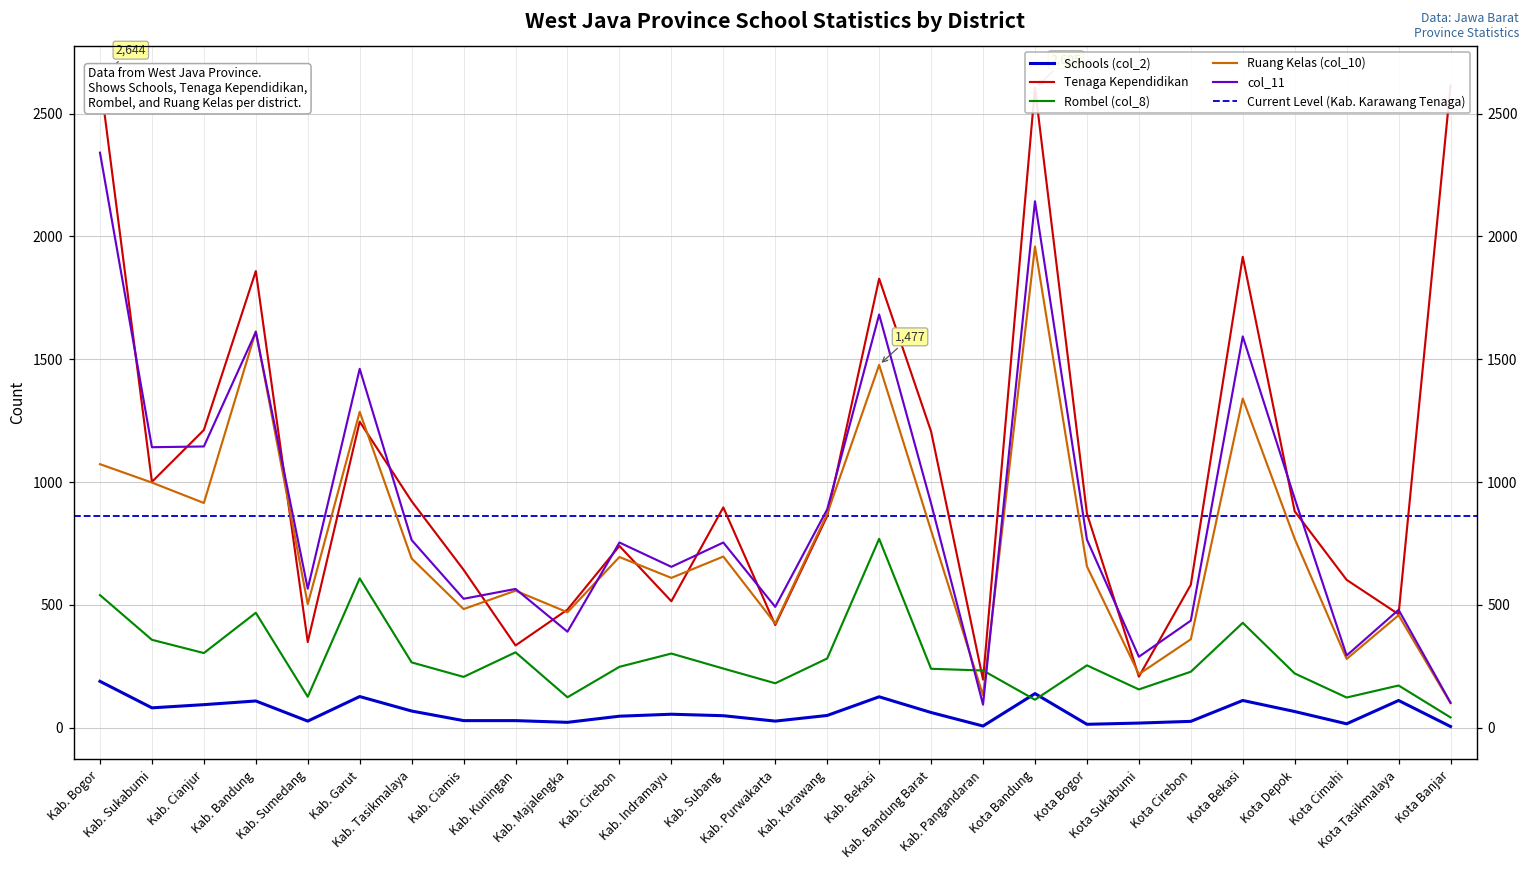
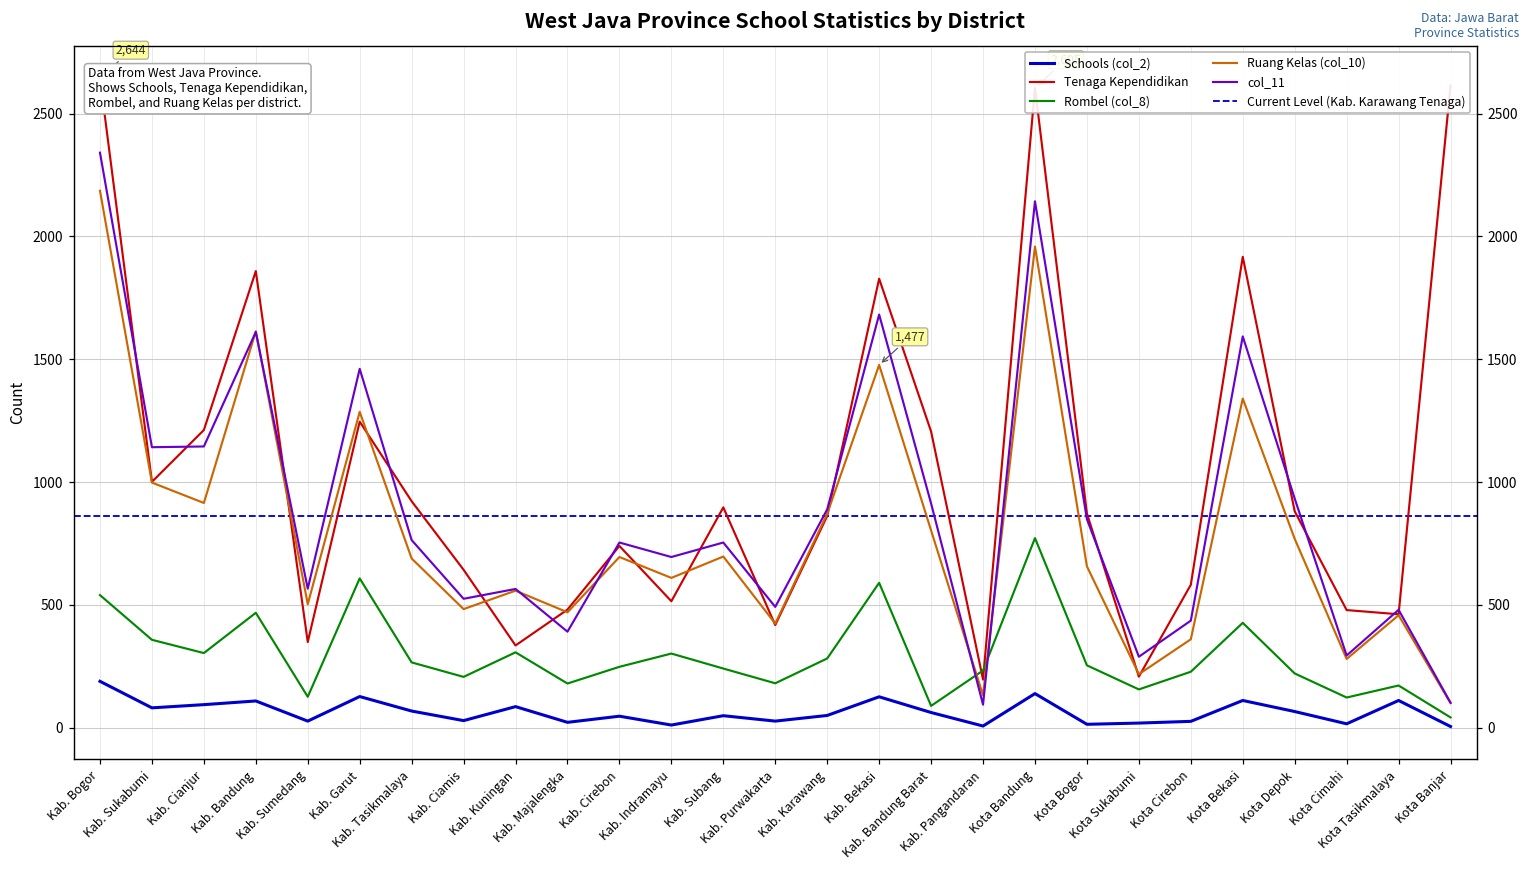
Ruang Kelas (col_10), Kab. Bogor: 1070 -> 2190
Schools (col_2), Kab. Kuningan: 30 -> 90
Rombel (col_8), Kab. Majalengka: 120 -> 180
Schools (col_2), Kab. Indramayu: 60 -> 10
col_11, Kab. Indramayu: 660 -> 700
Rombel (col_8), Kab. Bekasi: 770 -> 590
Rombel (col_8), Kab. Bandung Barat: 240 -> 90
Rombel (col_8), Kota Bandung: 110 -> 770
col_11, Kota Bogor: 770 -> 850
Tenaga Kependidikan, Kota Cimahi: 600 -> 480
